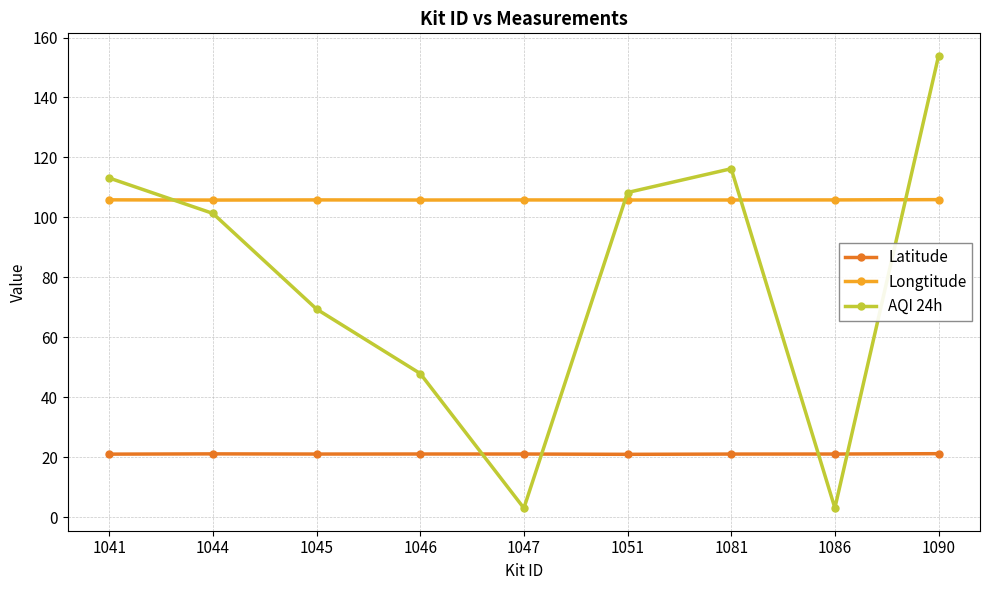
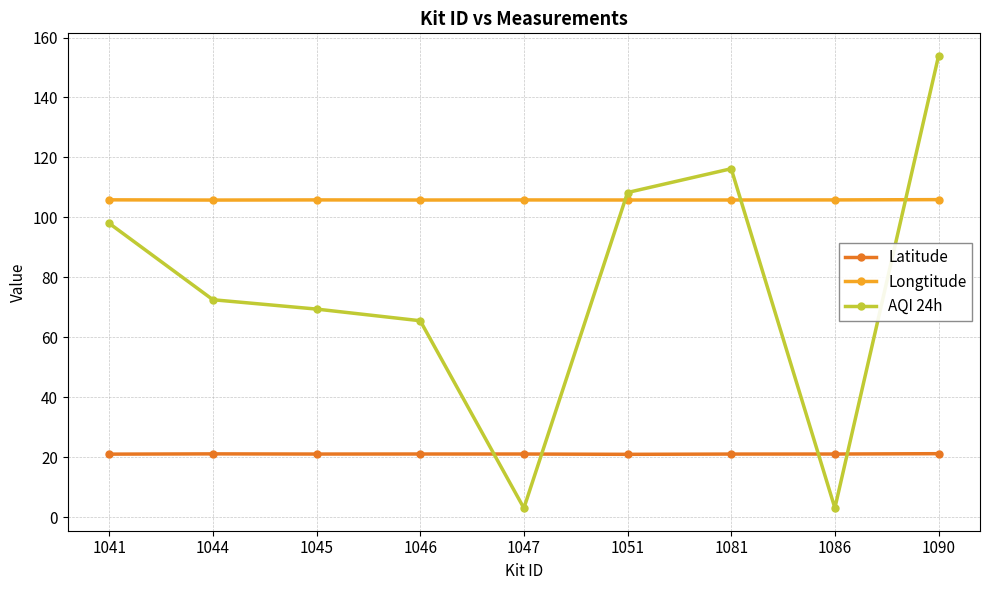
AQI 24h, 1041: 113 -> 98
AQI 24h, 1044: 101 -> 73
AQI 24h, 1046: 48 -> 66
